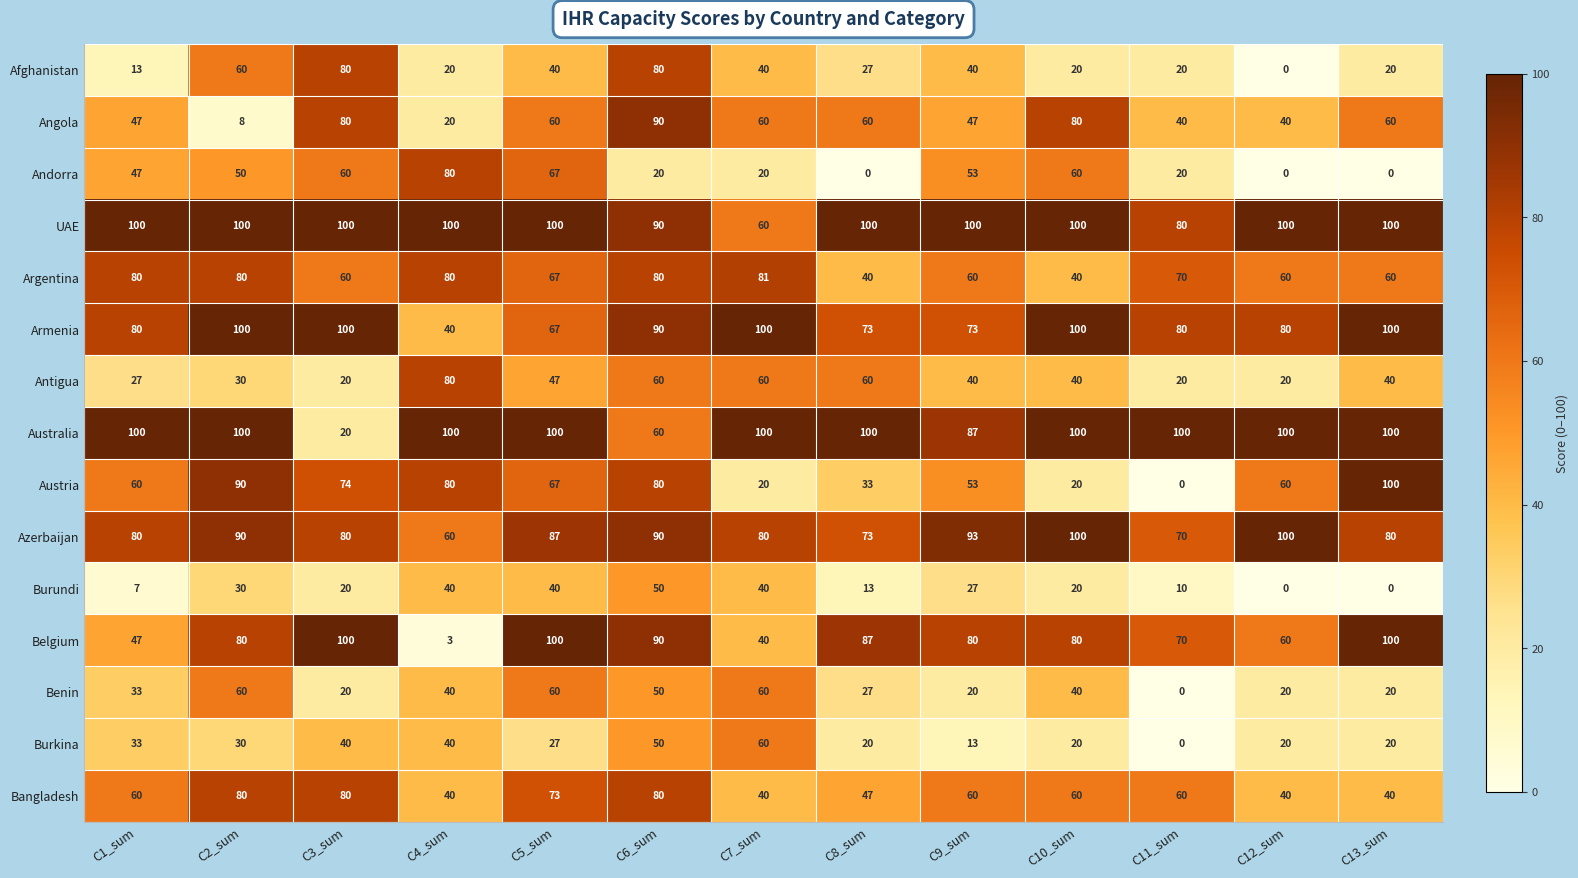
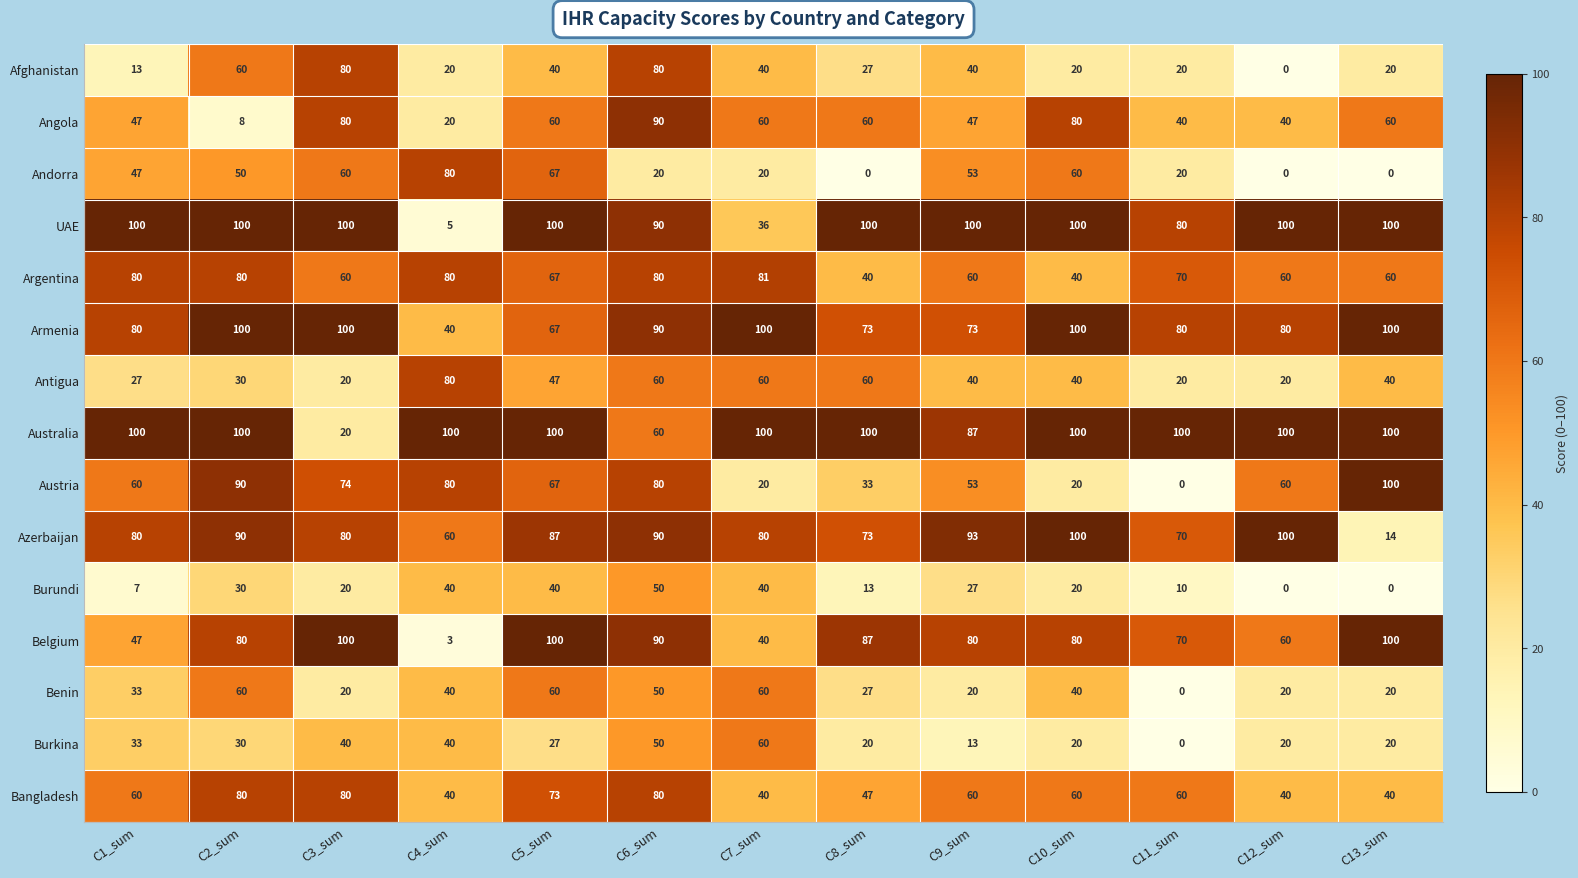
UAE, C4_sum: 100 -> 5
UAE, C7_sum: 60 -> 36
Azerbaijan, C13_sum: 80 -> 14
